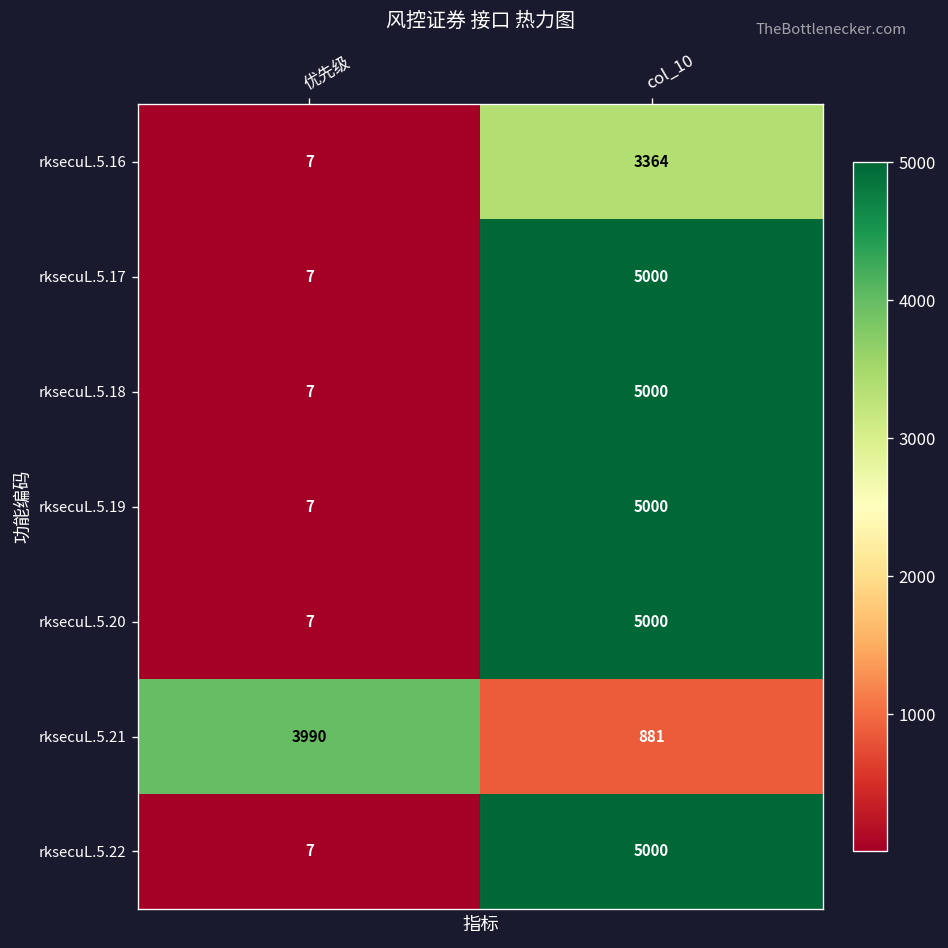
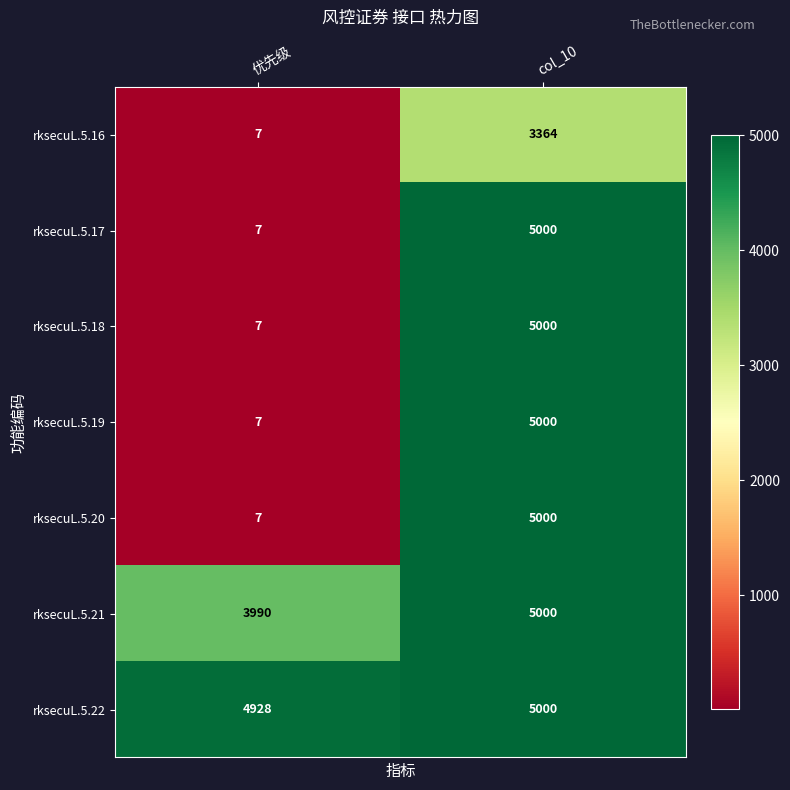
rksecuL.5.21, col_10: 881 -> 5000
rksecuL.5.22, 优先级: 7 -> 4928
